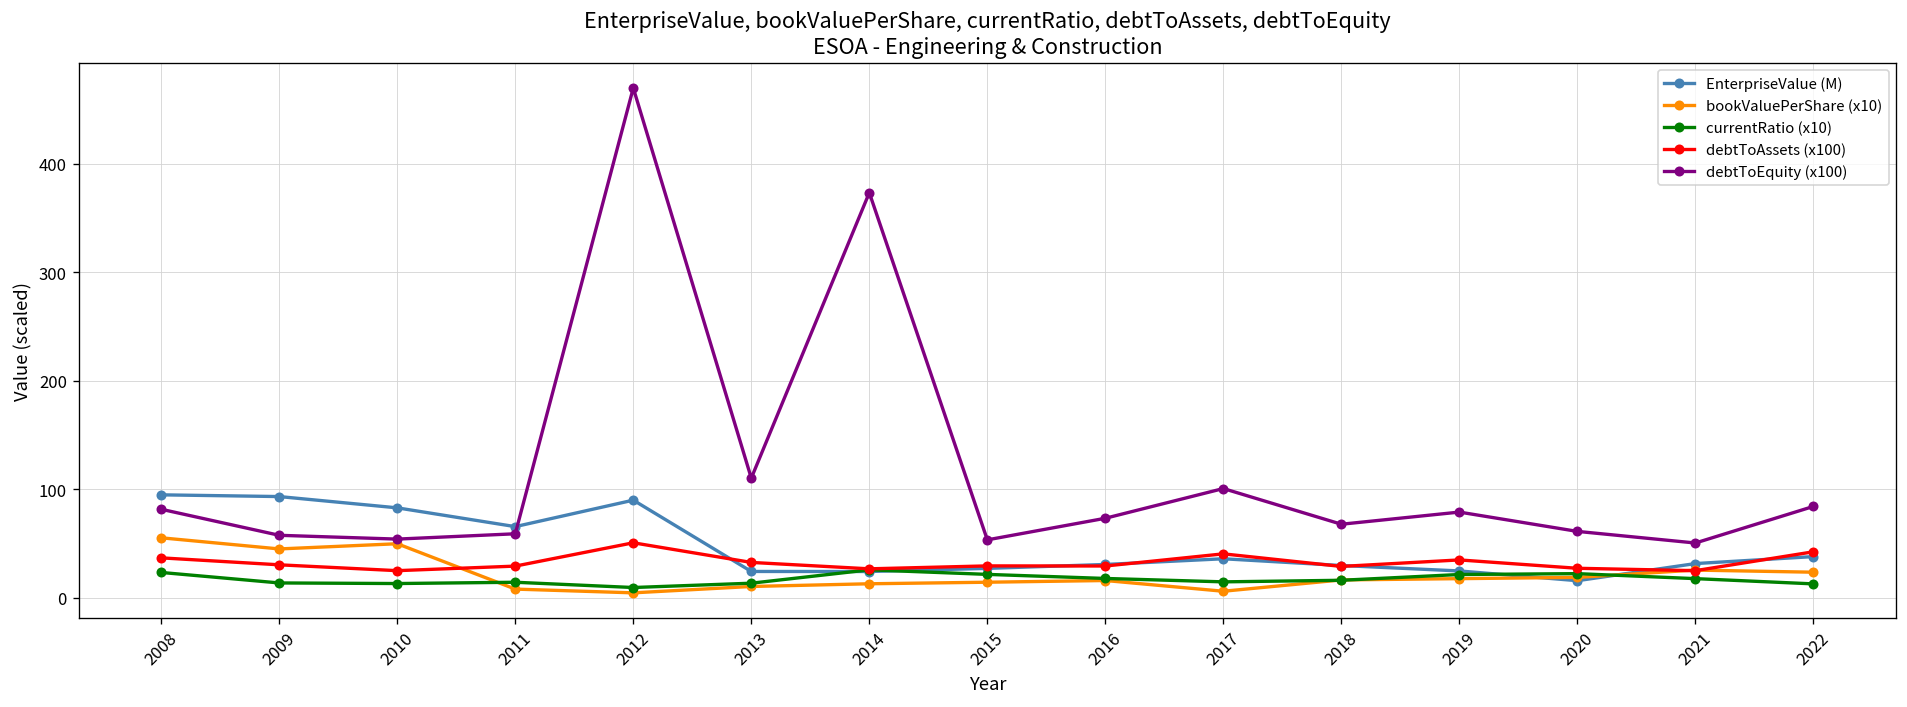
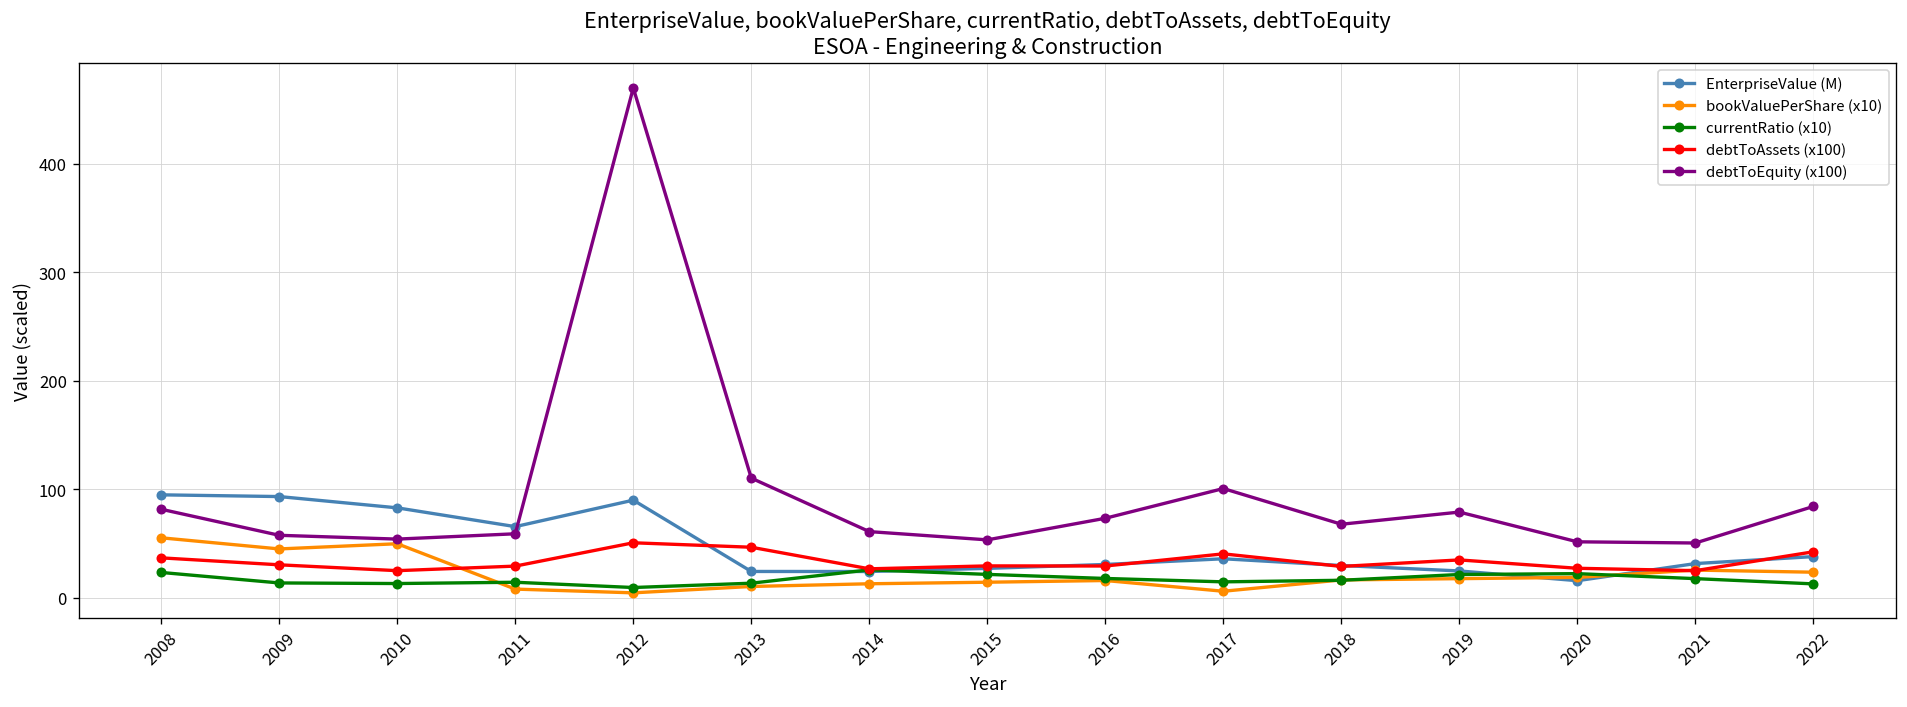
debtToAssets (x100), 2013: 30 -> 50
debtToEquity (x100), 2014: 370 -> 60
debtToEquity (x100), 2020: 60 -> 50
